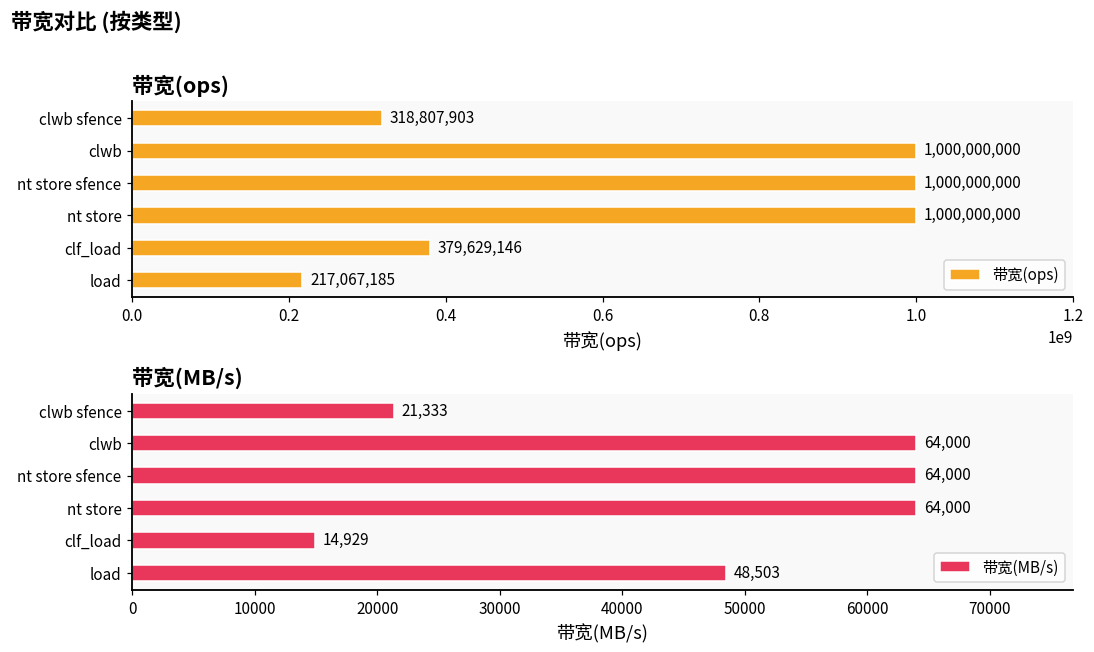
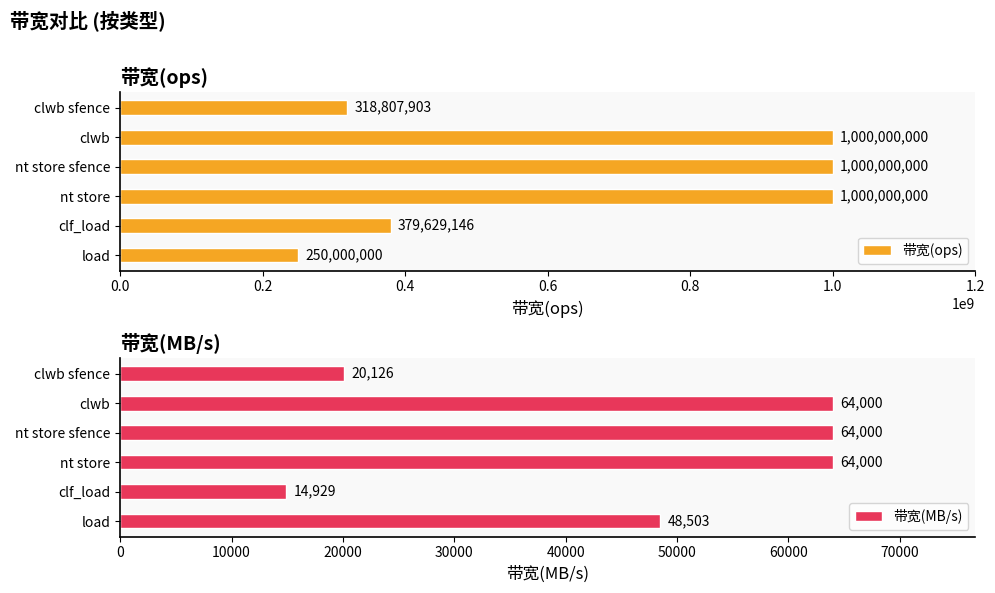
带宽(ops), load: 217,067,185 -> 250,000,000
带宽(MB/s), clwb sfence: 21,333 -> 20,126
